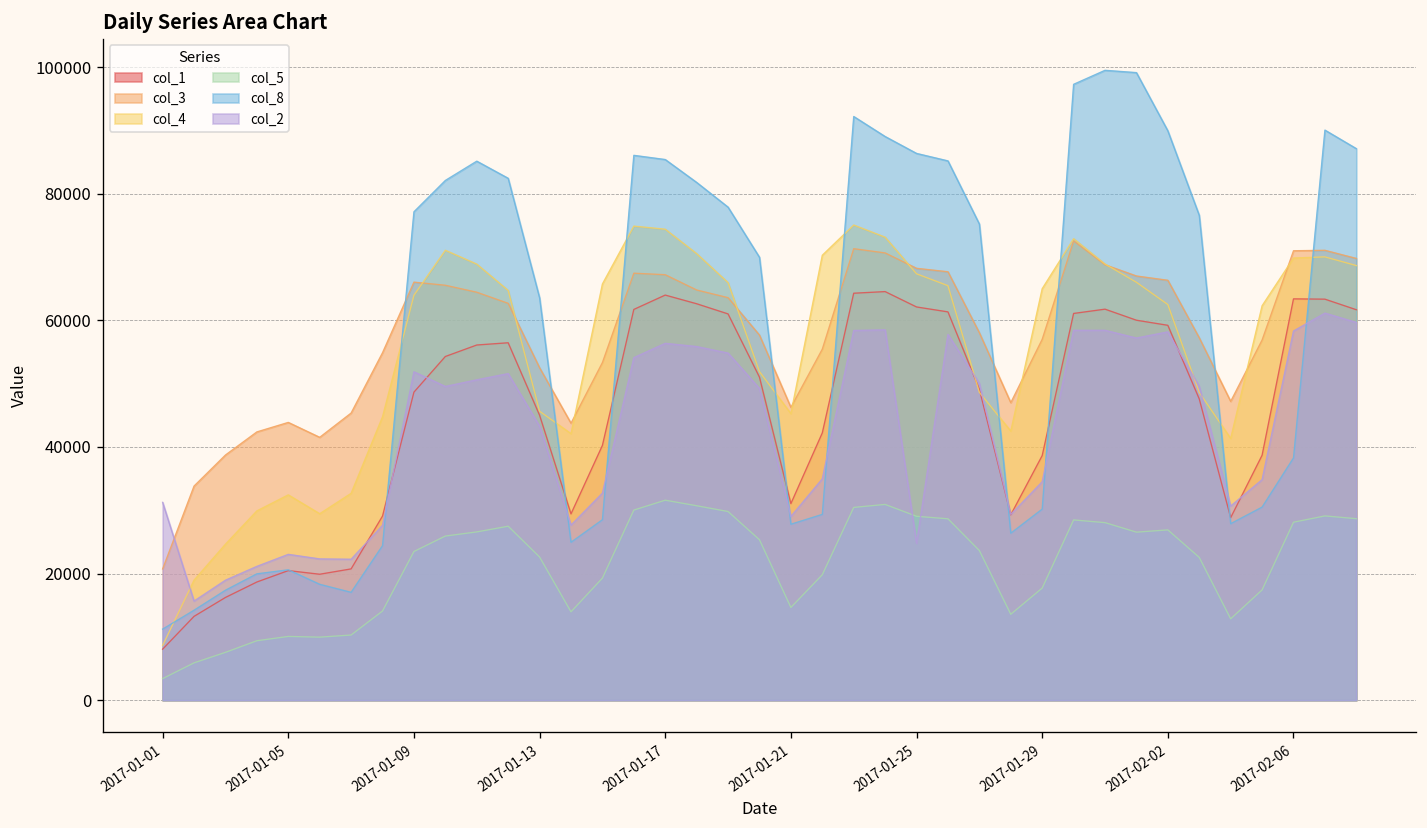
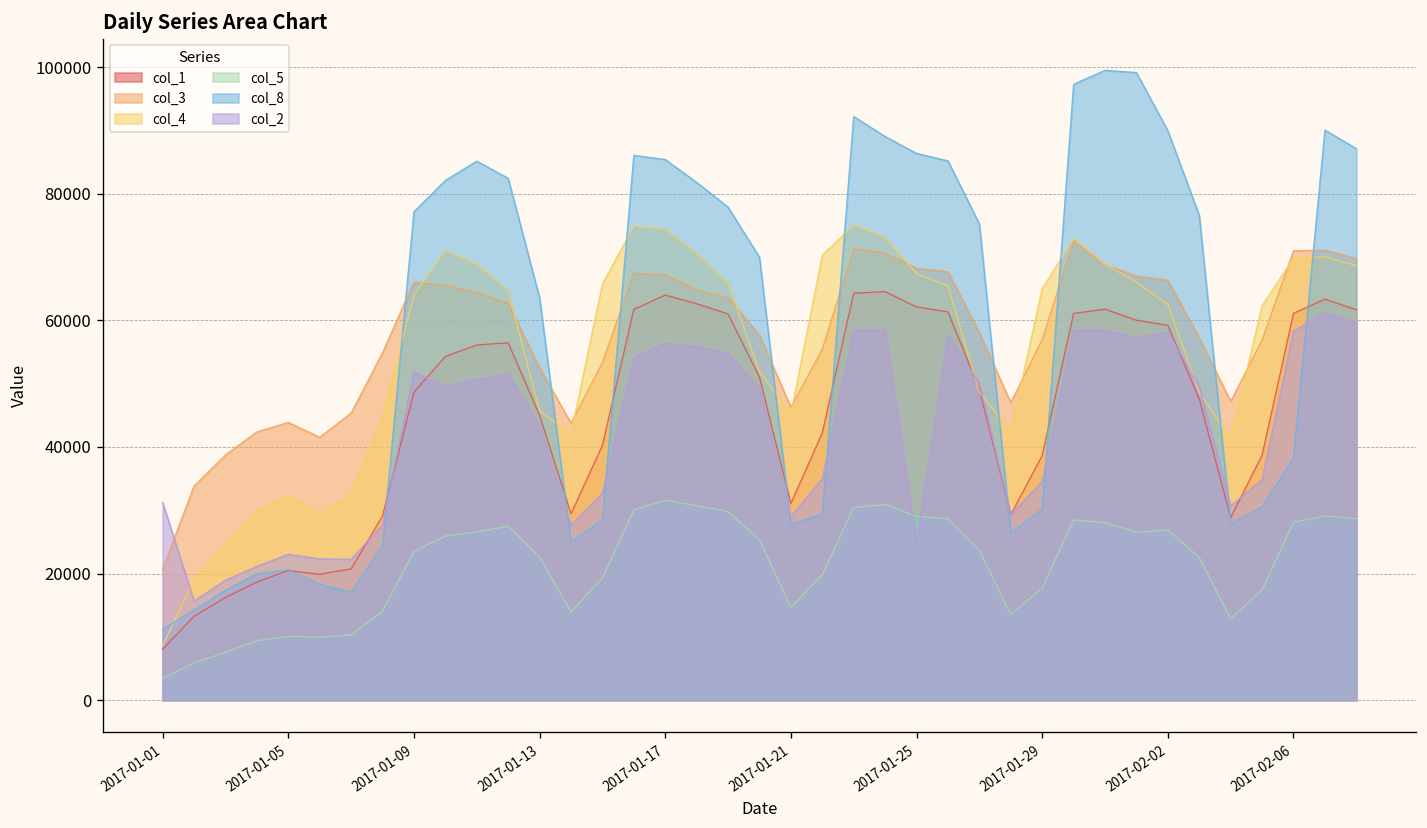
col_1, 2017-02-06: 63000 -> 61000
